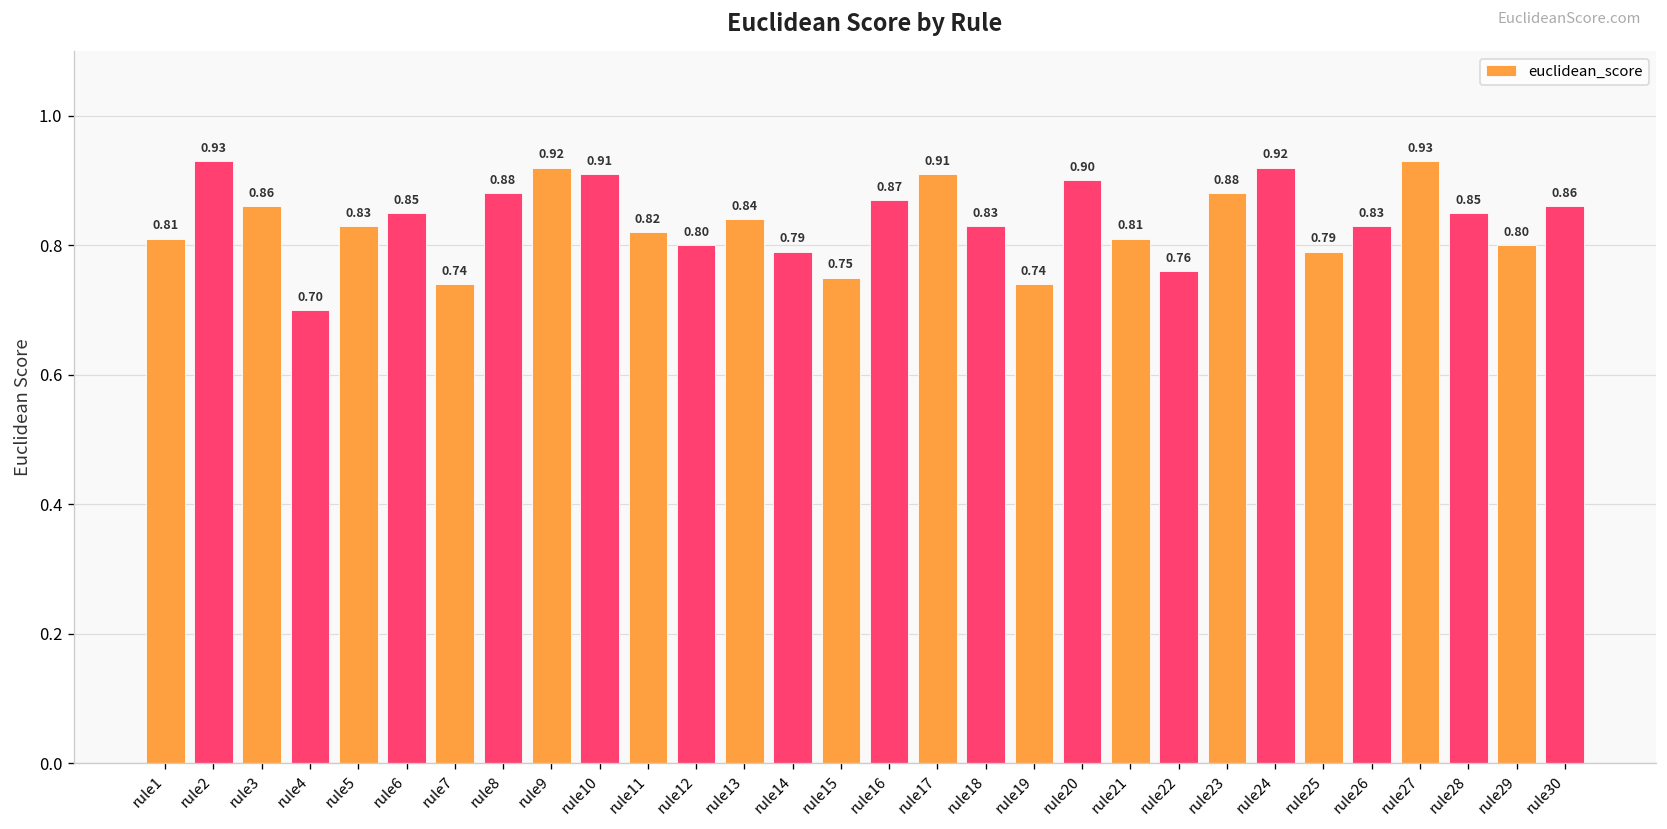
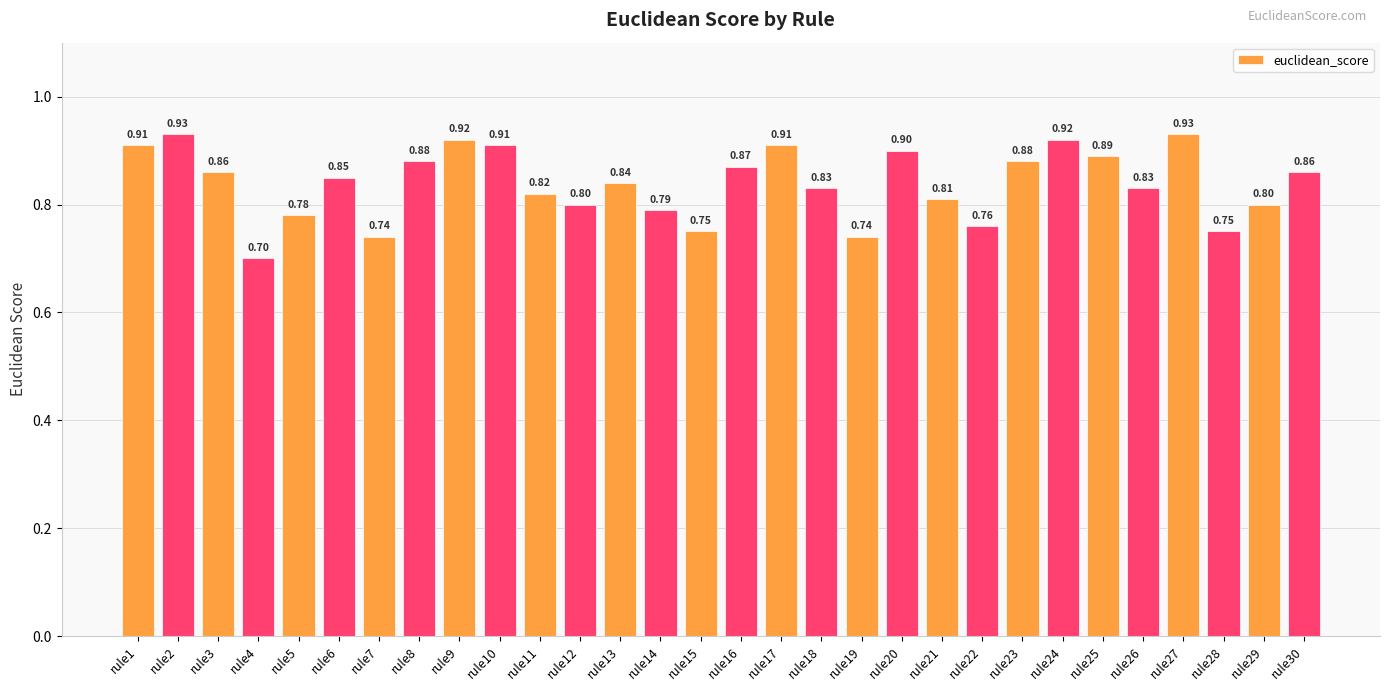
rule1: 0.81 -> 0.91
rule5: 0.83 -> 0.78
rule25: 0.79 -> 0.89
rule28: 0.85 -> 0.75
